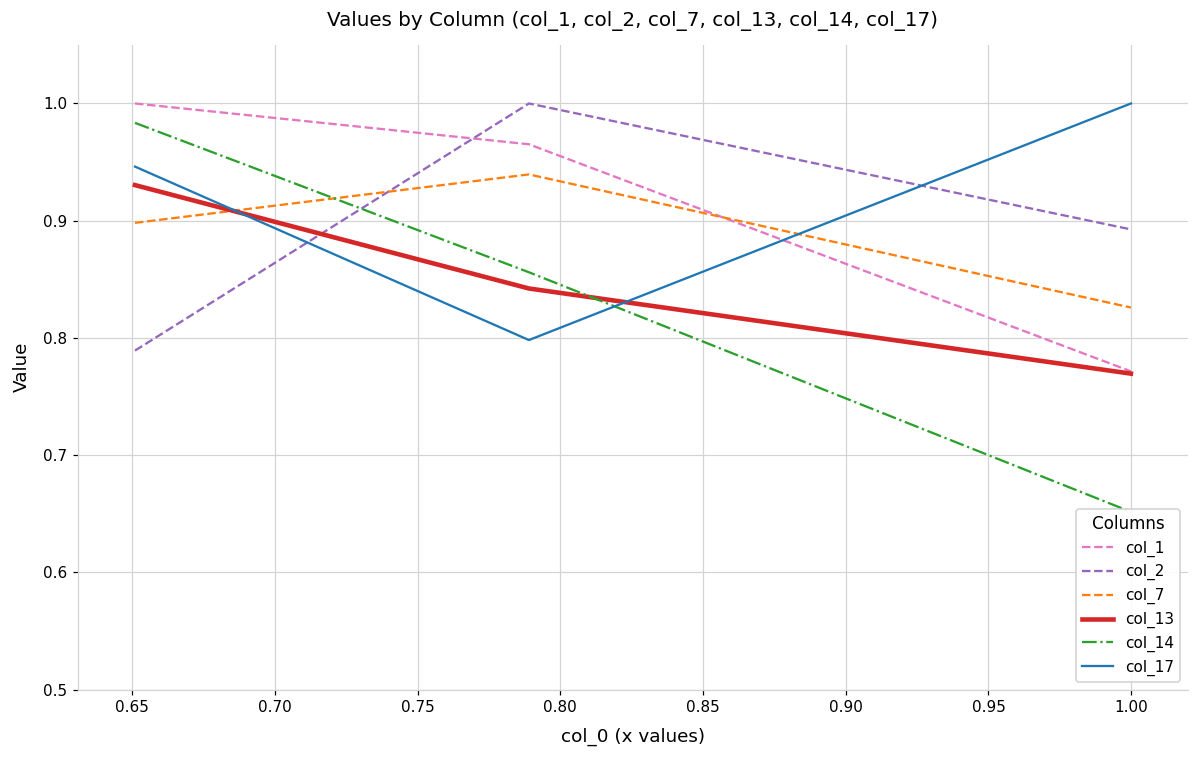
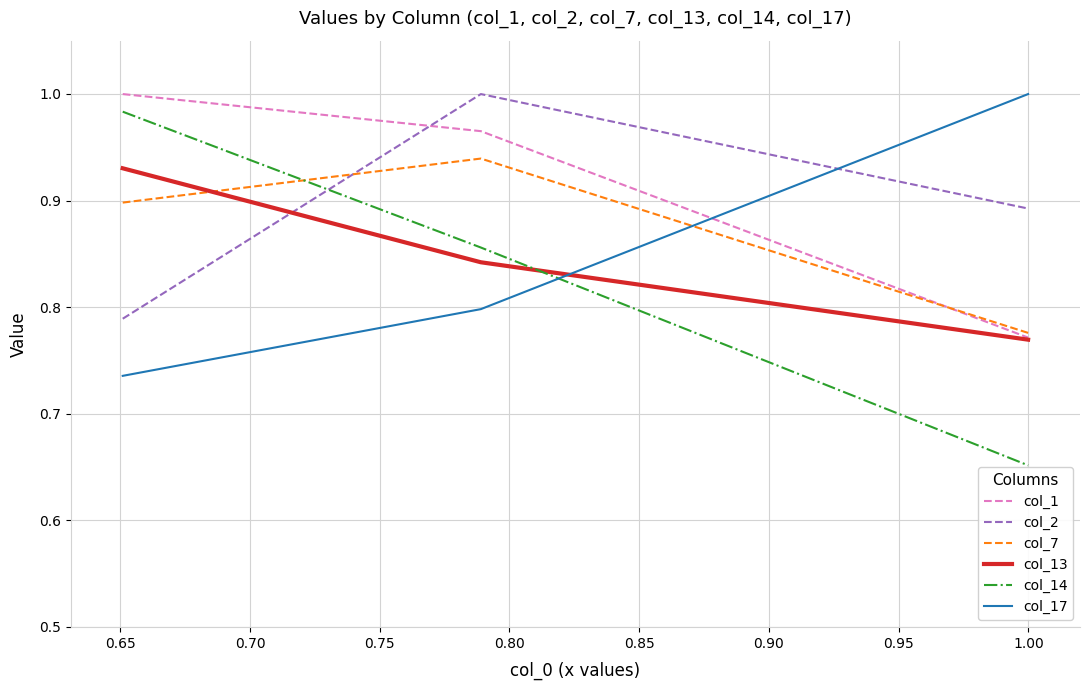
col_17, 0.65: 0.946 -> 0.736
col_7, 1.00: 0.826 -> 0.776
